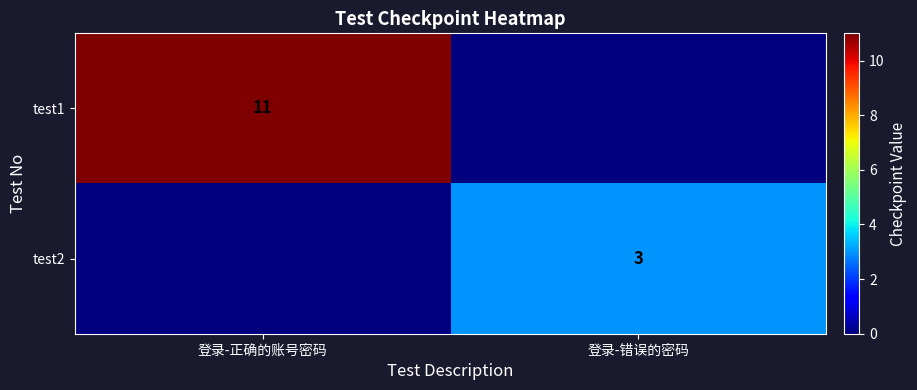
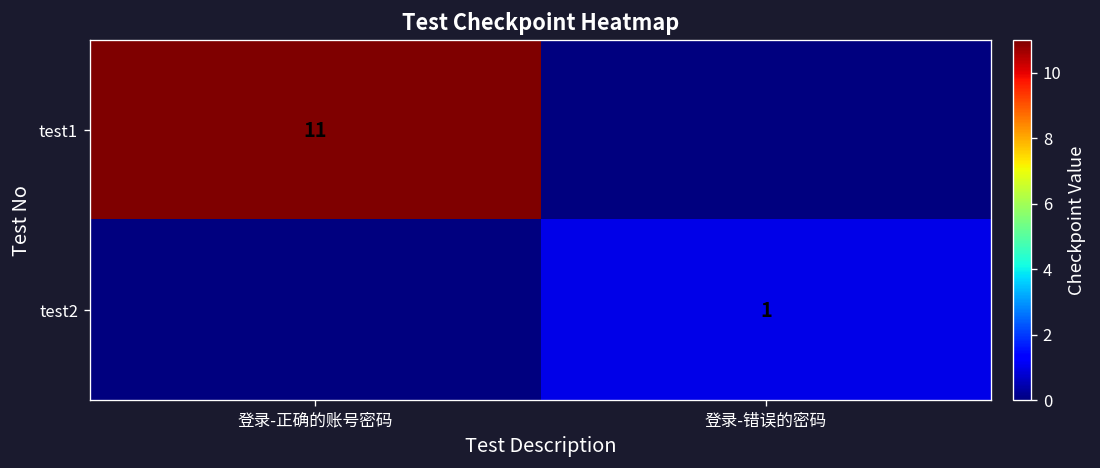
test2, 登录-错误的密码: 3 -> 1
